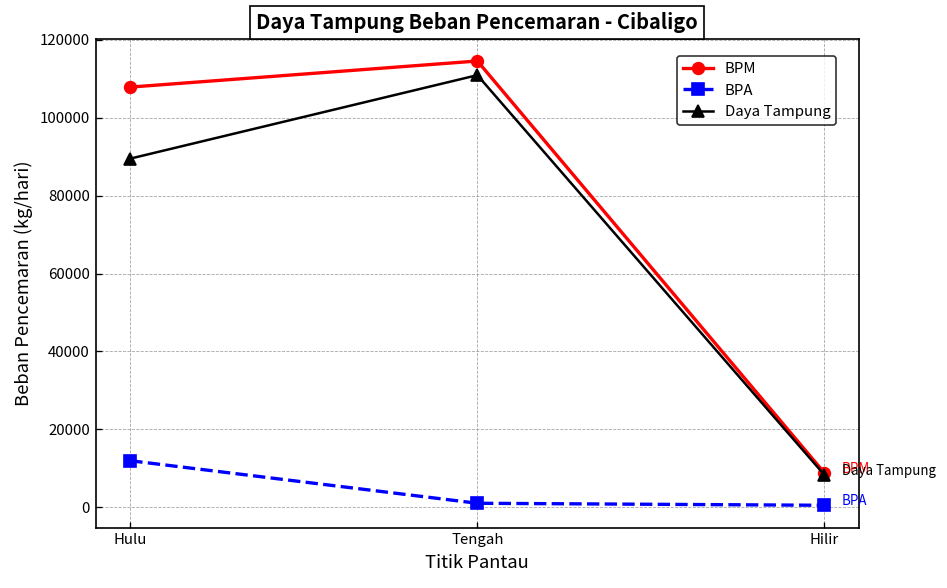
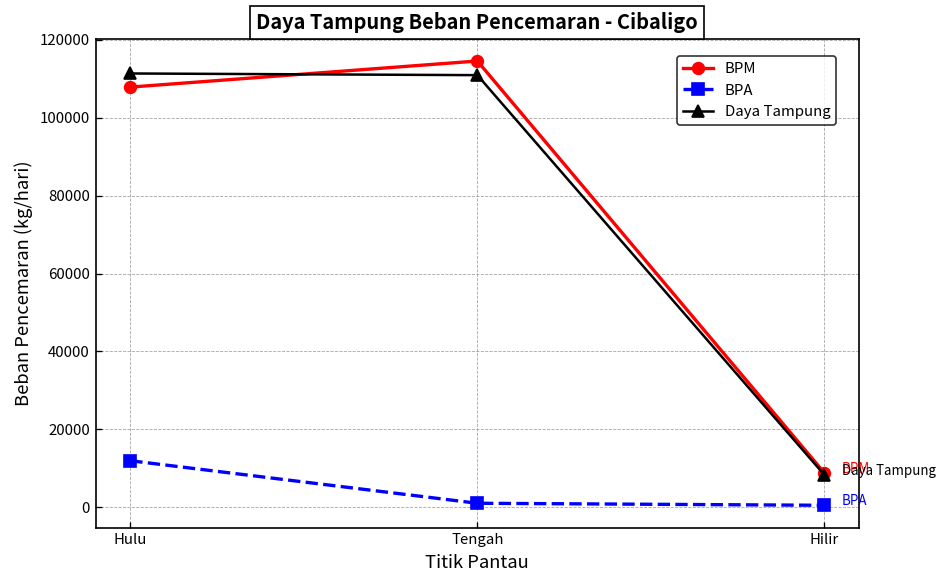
Daya Tampung, Hulu: 90000 -> 111000
